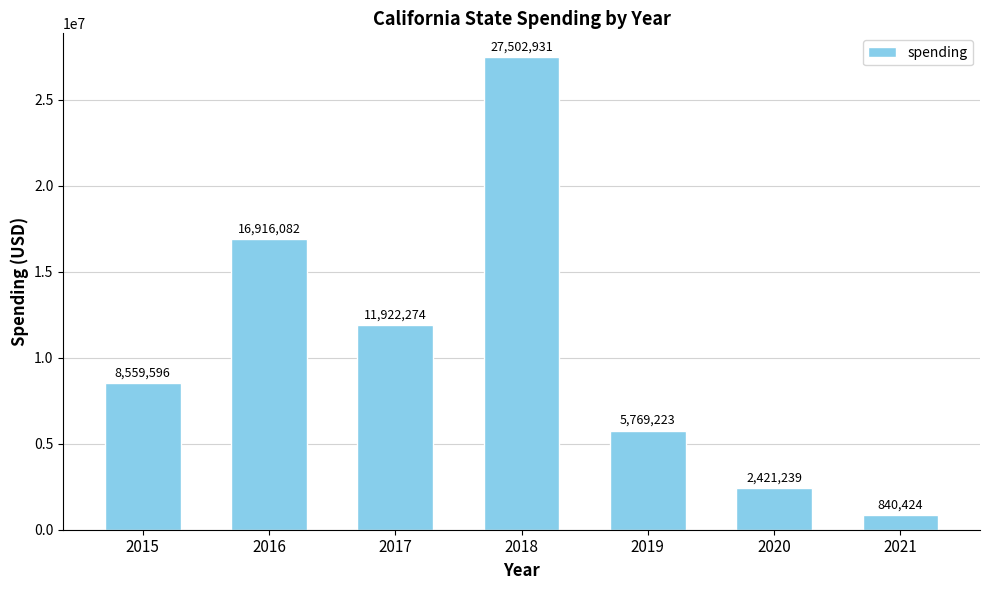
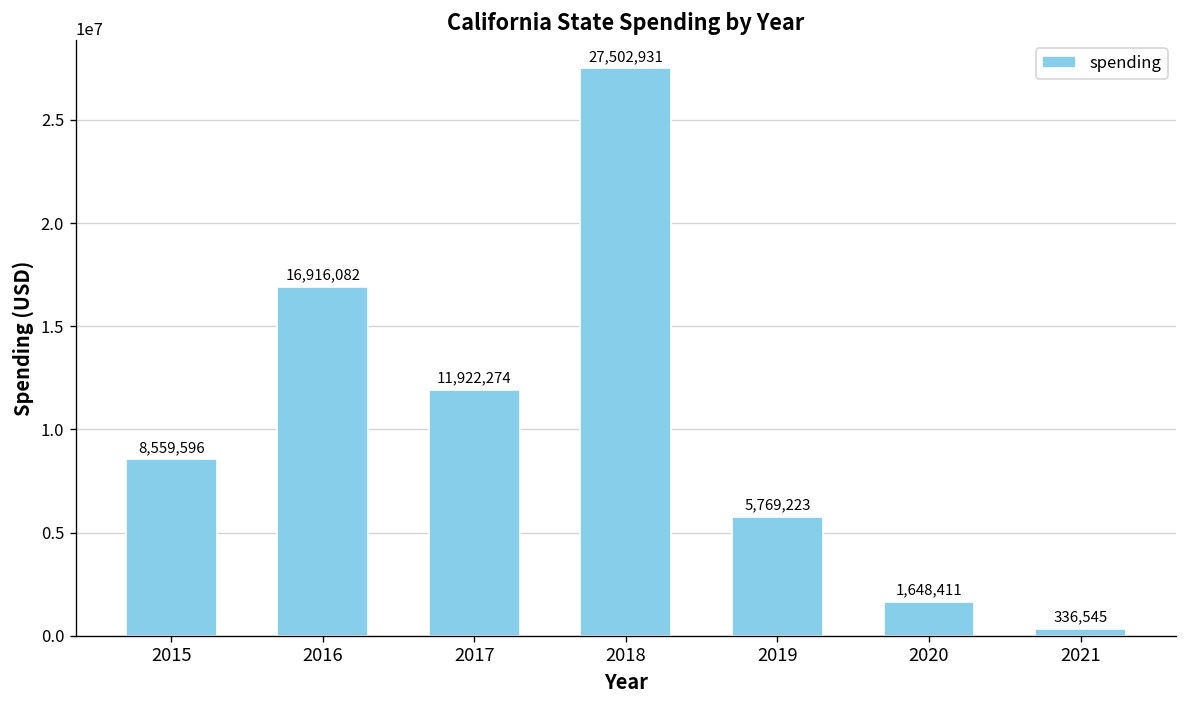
2020: 2,421,239 -> 1,648,411
2021: 840,424 -> 336,545
